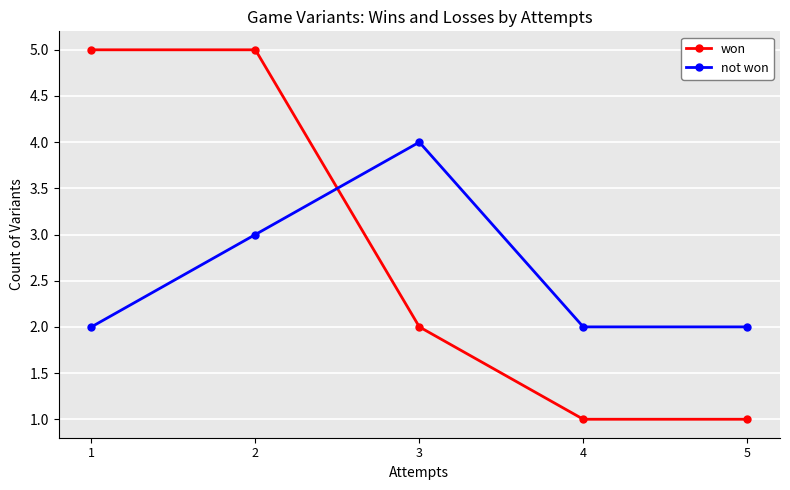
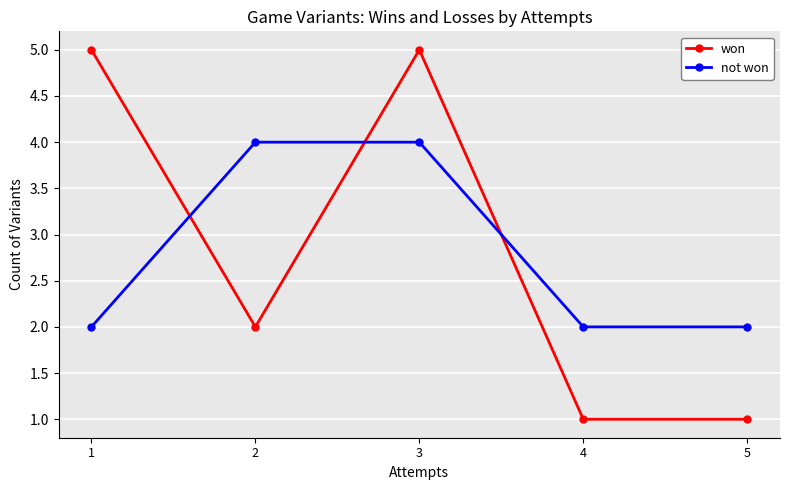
won, 2: 5 -> 2
not won, 2: 3 -> 4
won, 3: 2 -> 5
